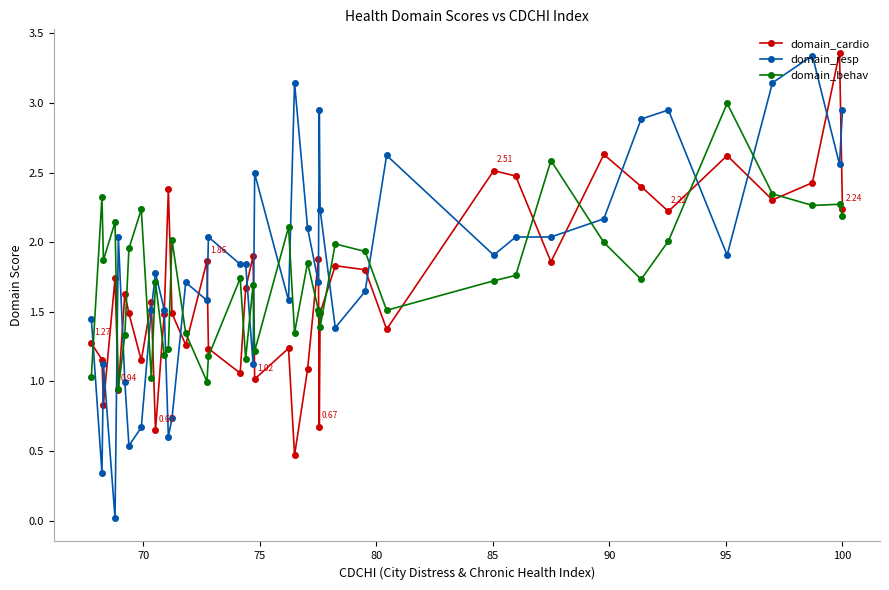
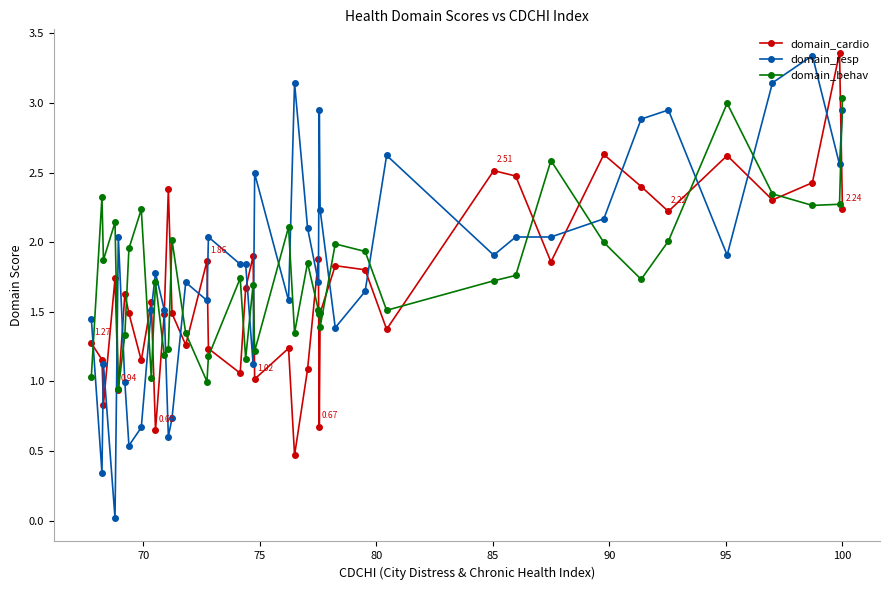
domain_behav, 100: 2.19 -> 3.03
